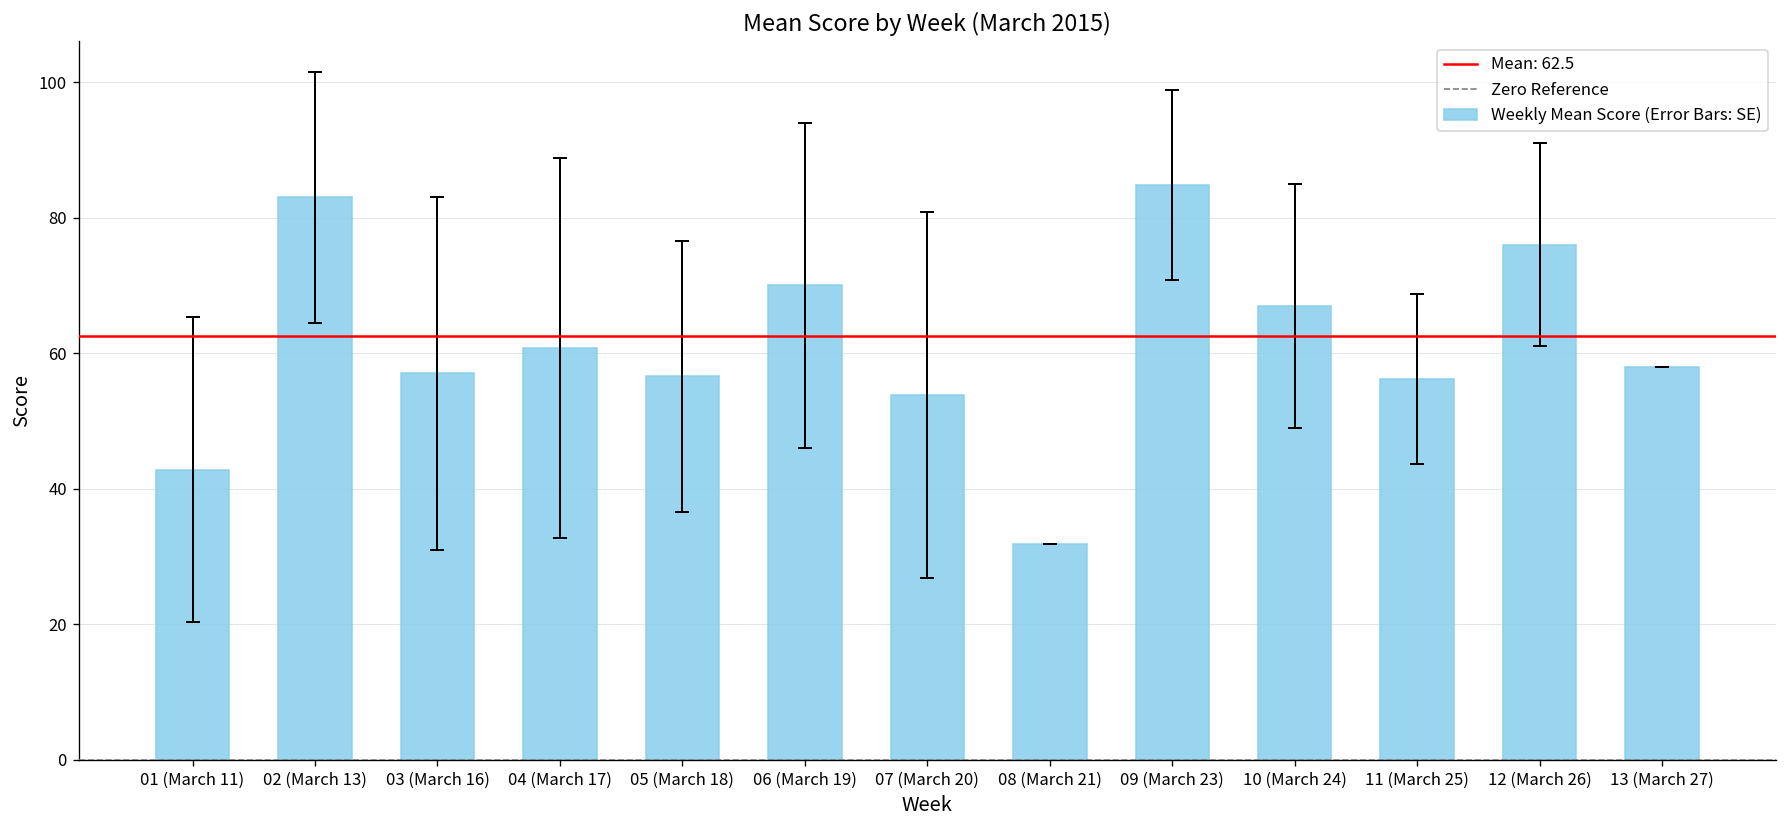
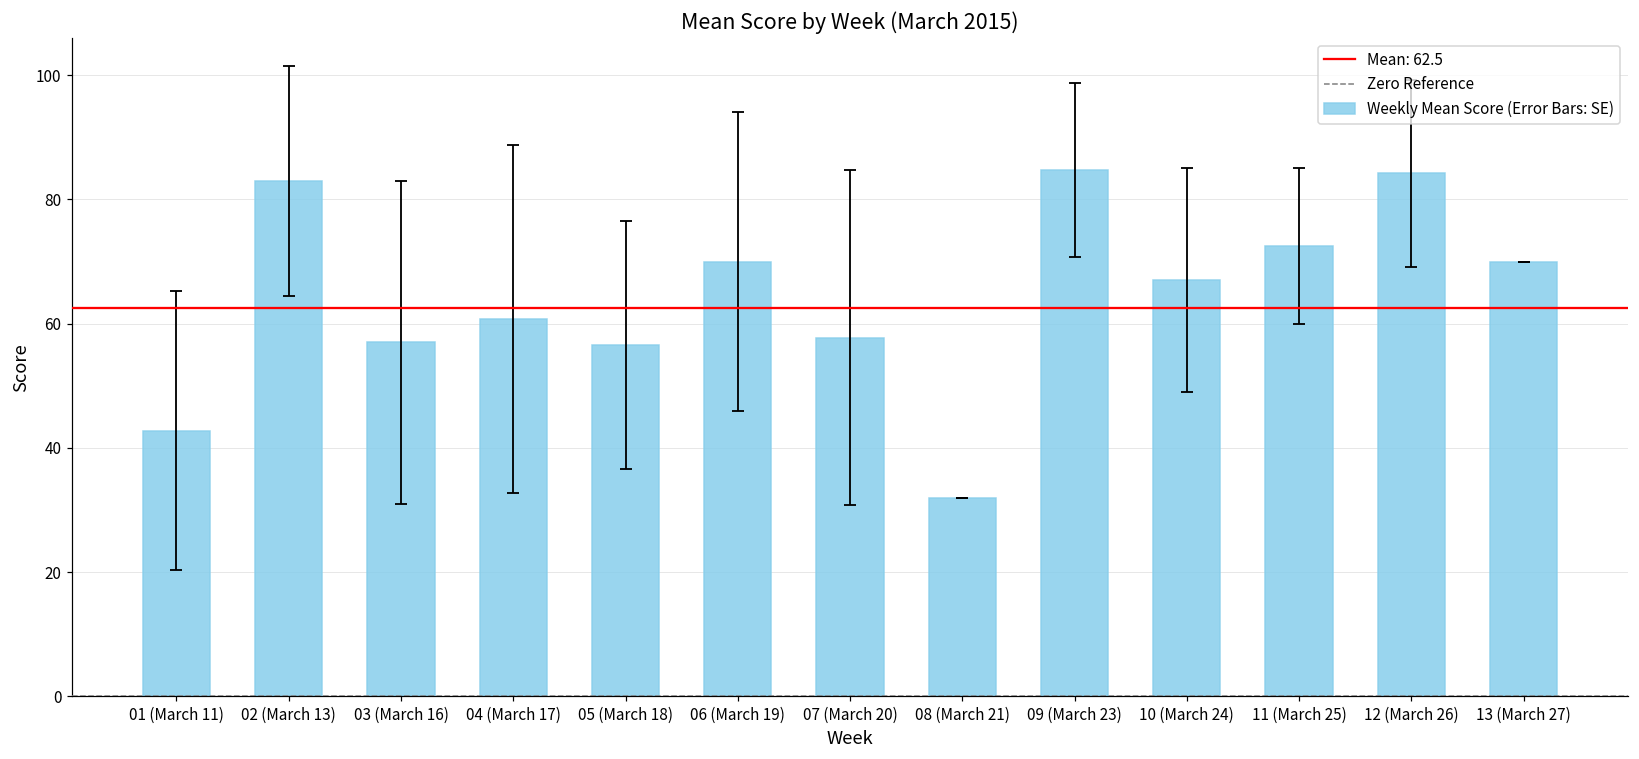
Weekly Mean Score (Error Bars: SE), 07 (March 20): 54 -> 58
Weekly Mean Score (Error Bars: SE), 11 (March 25): 56 -> 73
Weekly Mean Score (Error Bars: SE), 12 (March 26): 76 -> 84
Weekly Mean Score (Error Bars: SE), 13 (March 27): 58 -> 70
